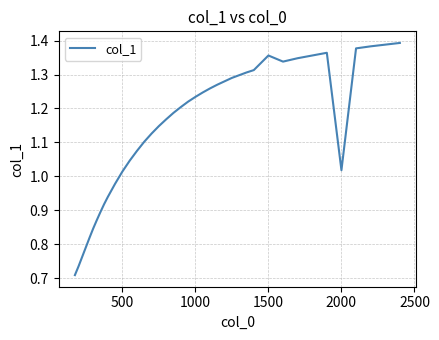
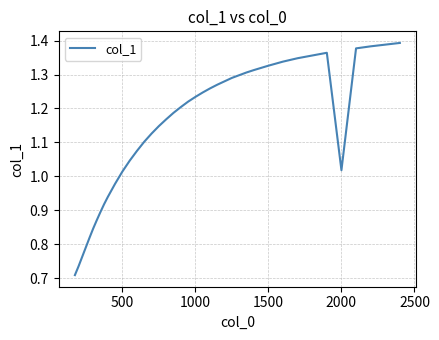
1500: 1.36 -> 1.33
